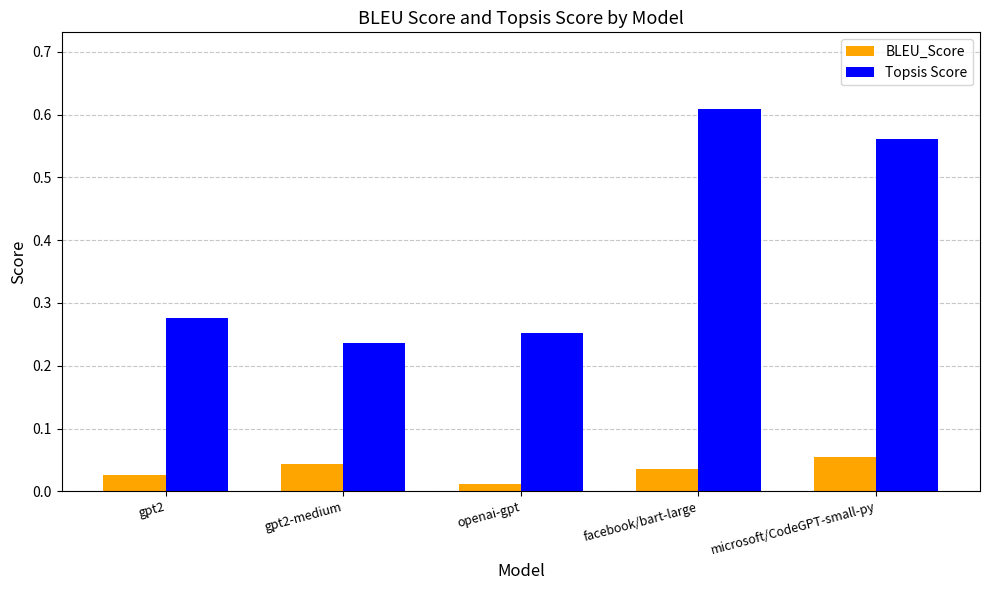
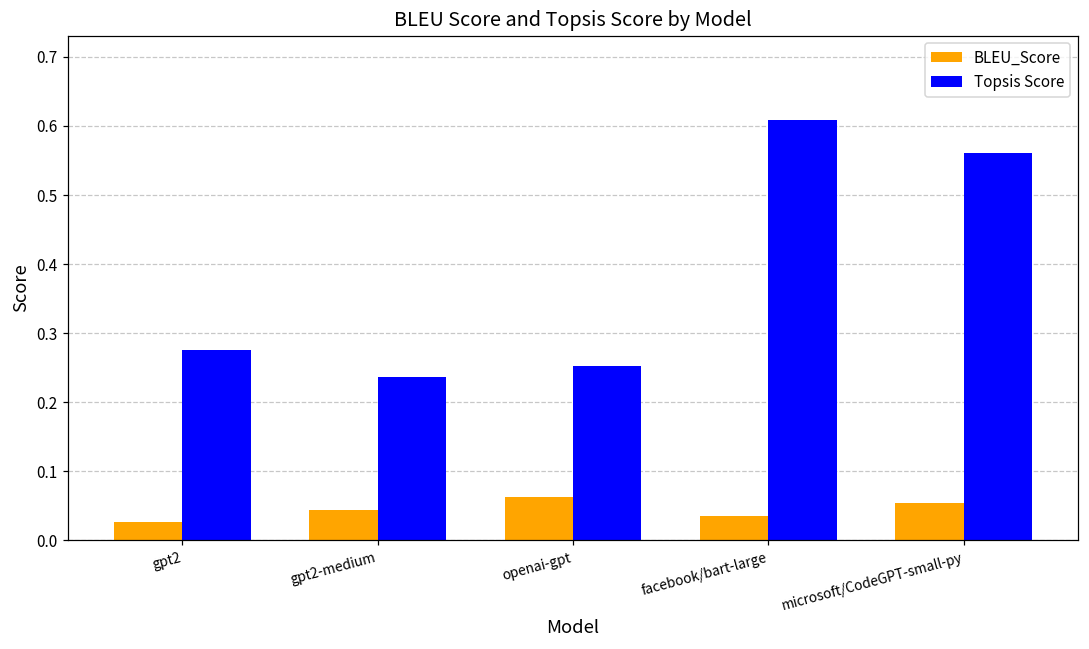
BLEU_Score, openai-gpt: 0.01 -> 0.06
